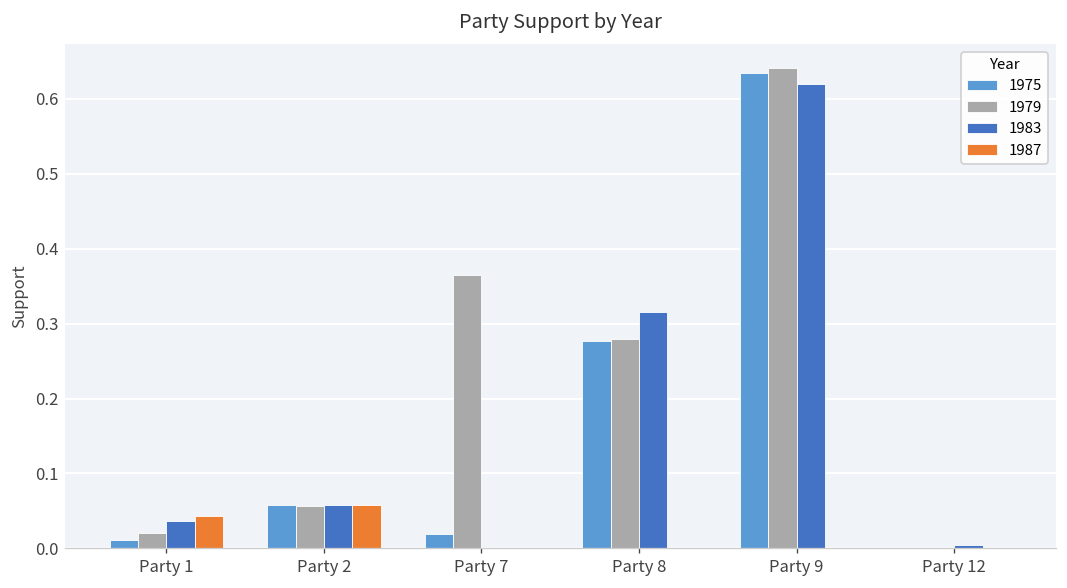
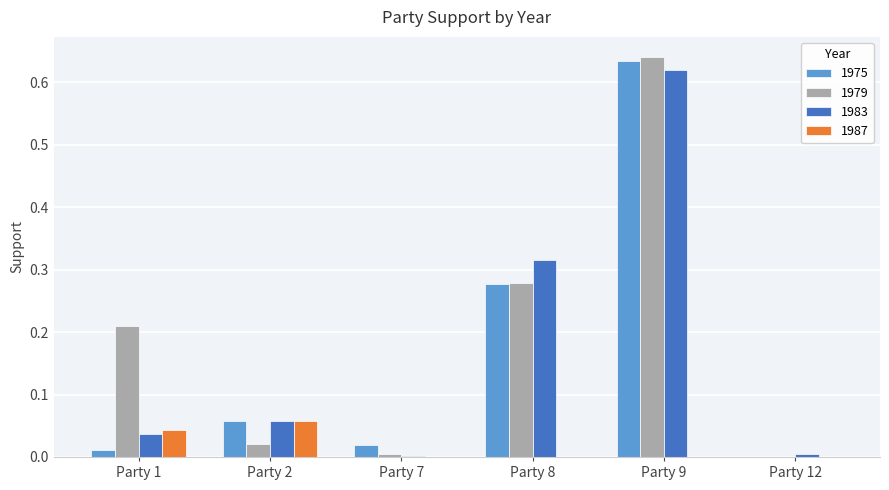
1979, Party 1: 0.02 -> 0.21
1979, Party 2: 0.06 -> 0.02
1979, Party 7: 0.37 -> 0.00
